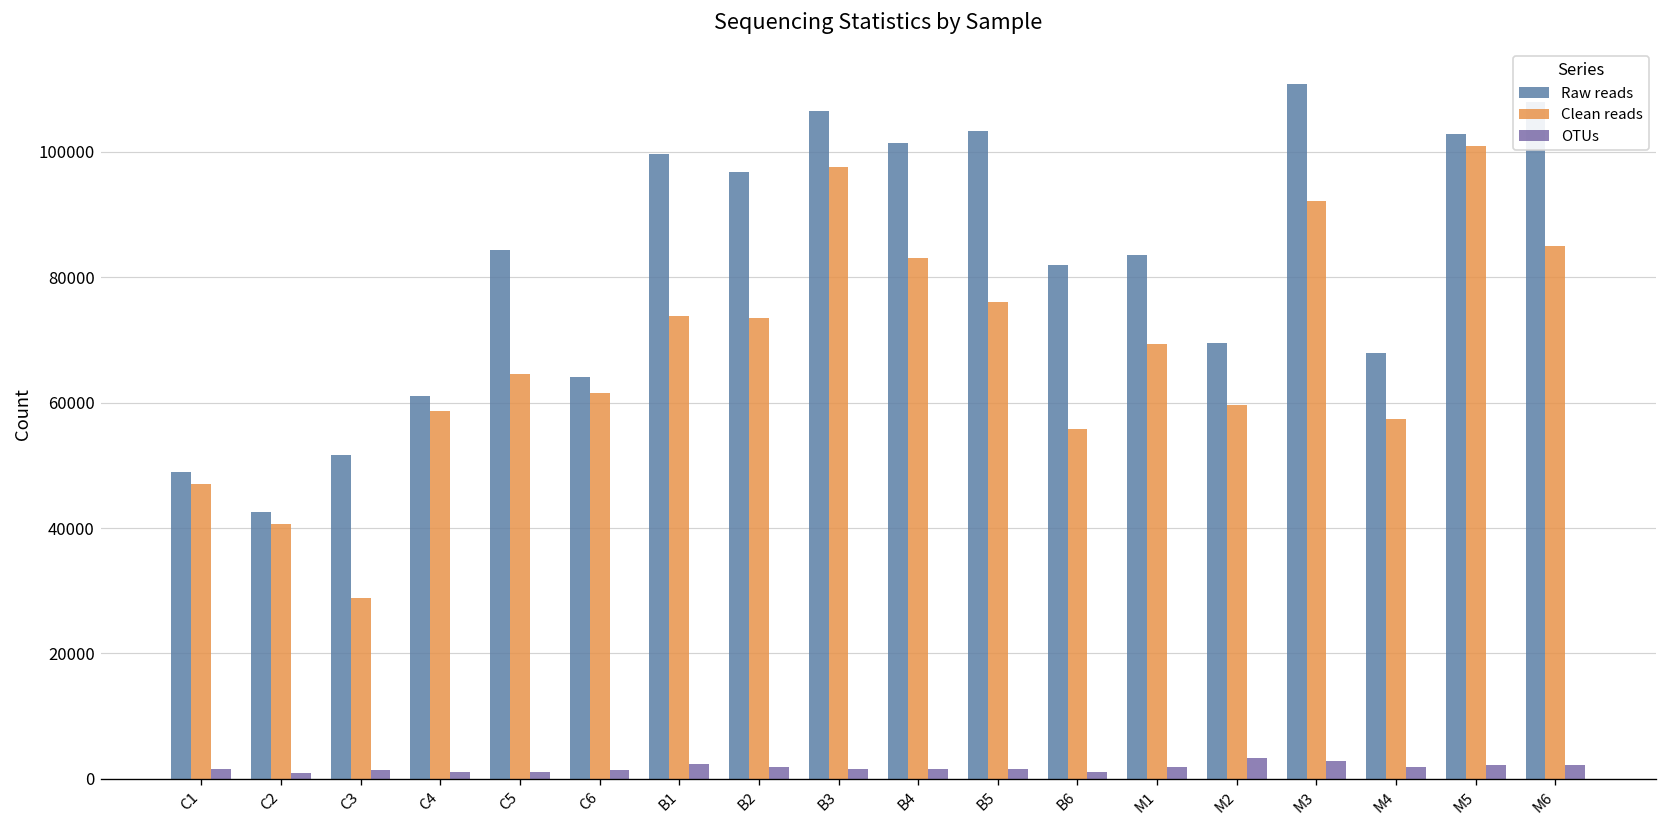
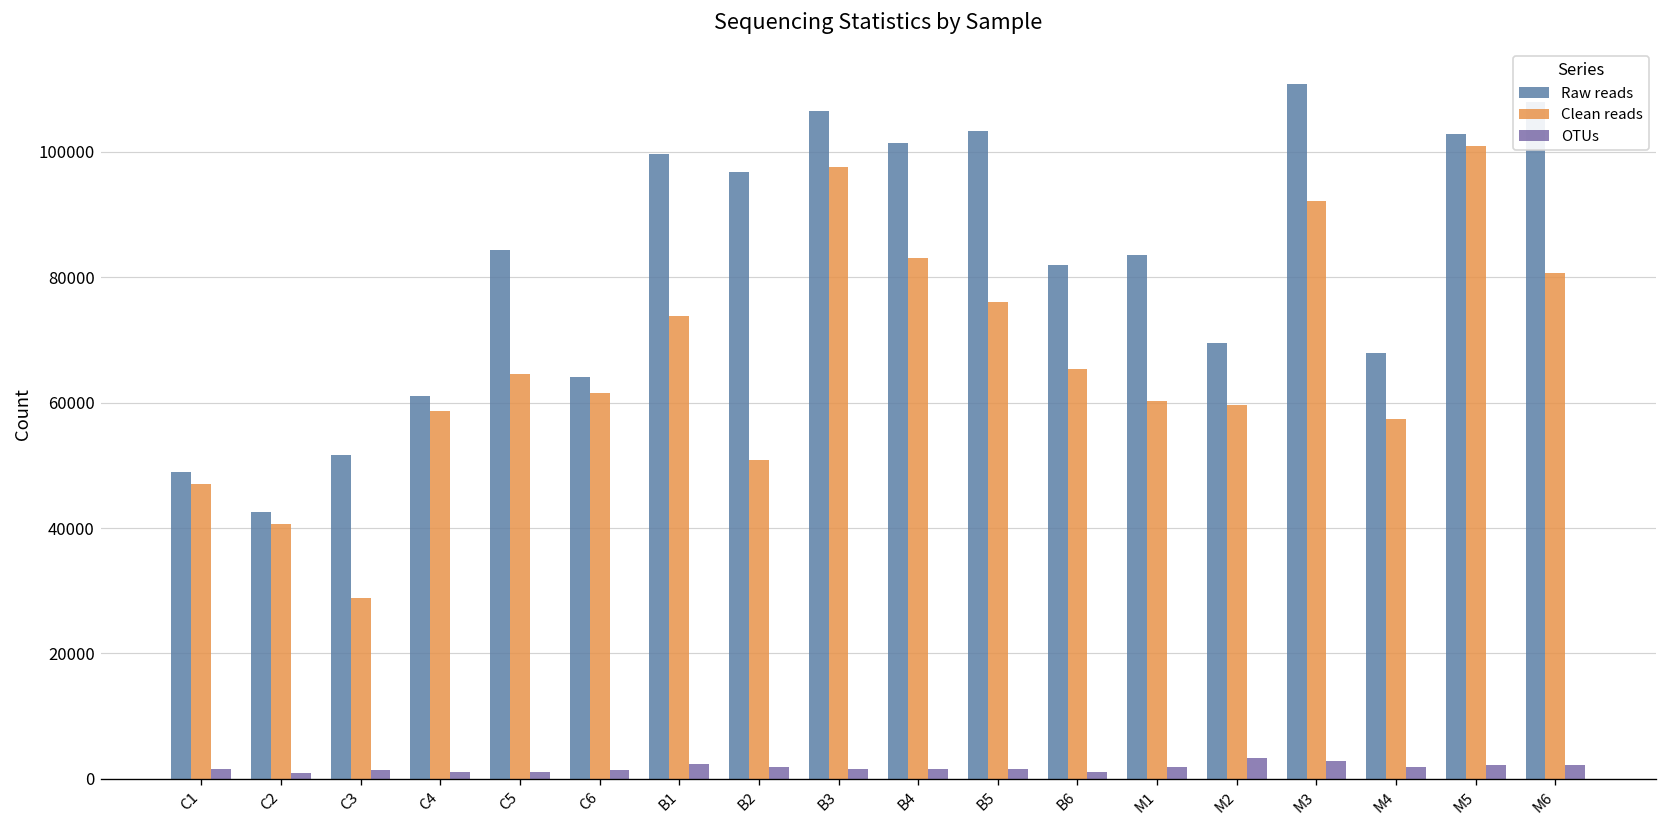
Clean reads, B2: 73000 -> 51000
Clean reads, B6: 56000 -> 65000
Clean reads, M1: 69000 -> 60000
Clean reads, M6: 85000 -> 81000
